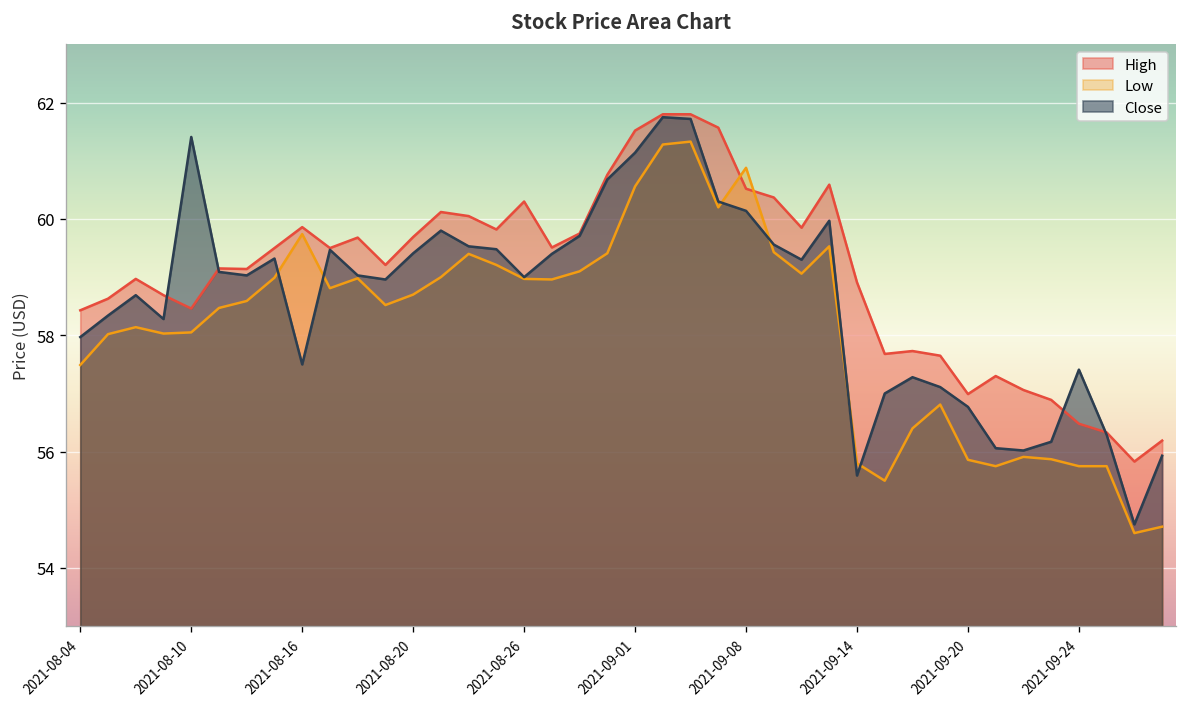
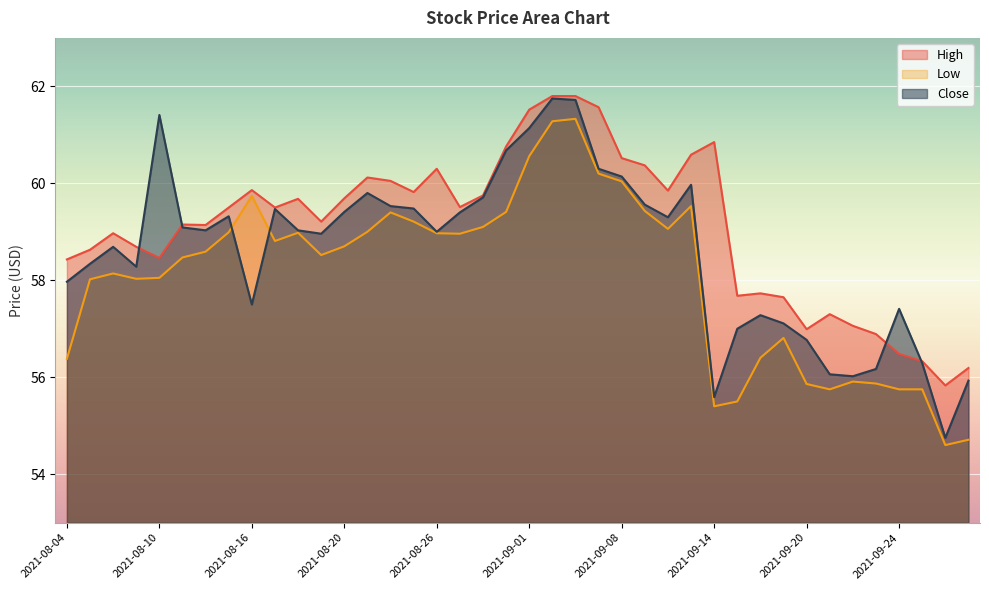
Low, 2021-08-04: 57.5 -> 56.4
Low, 2021-09-08: 60.9 -> 60.0
High, 2021-09-14: 58.9 -> 60.9
Low, 2021-09-14: 55.8 -> 55.4
